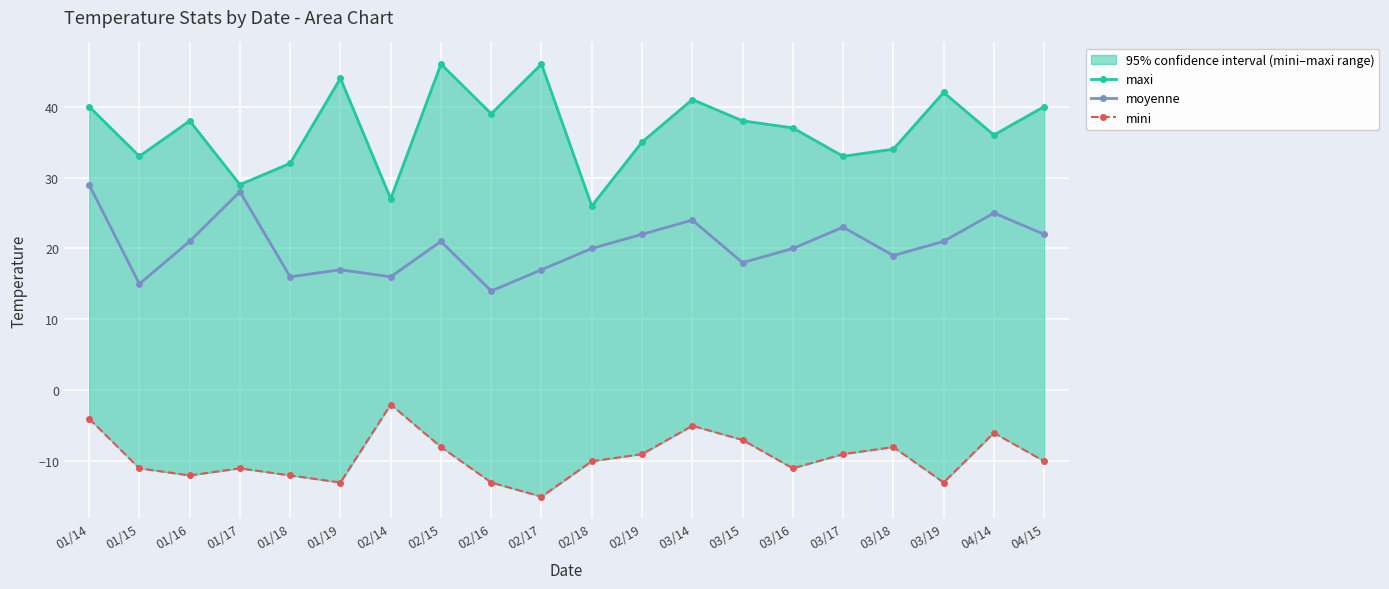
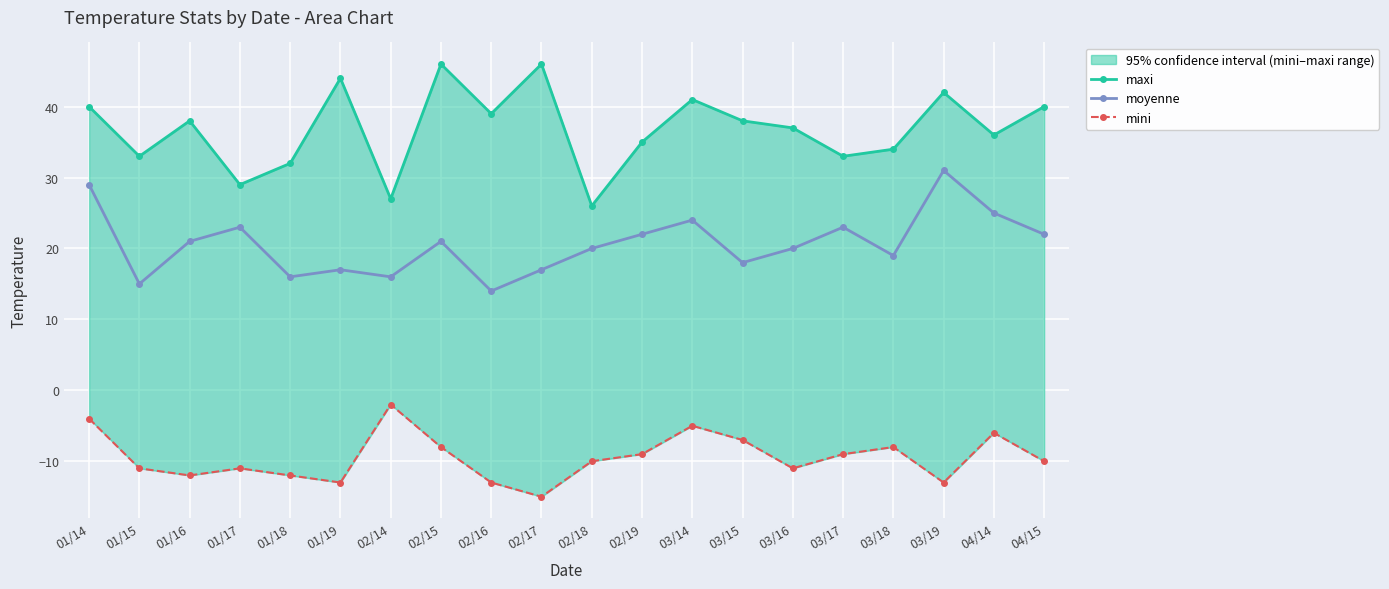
moyenne, 01/17: 28 -> 23
moyenne, 03/19: 21 -> 31
